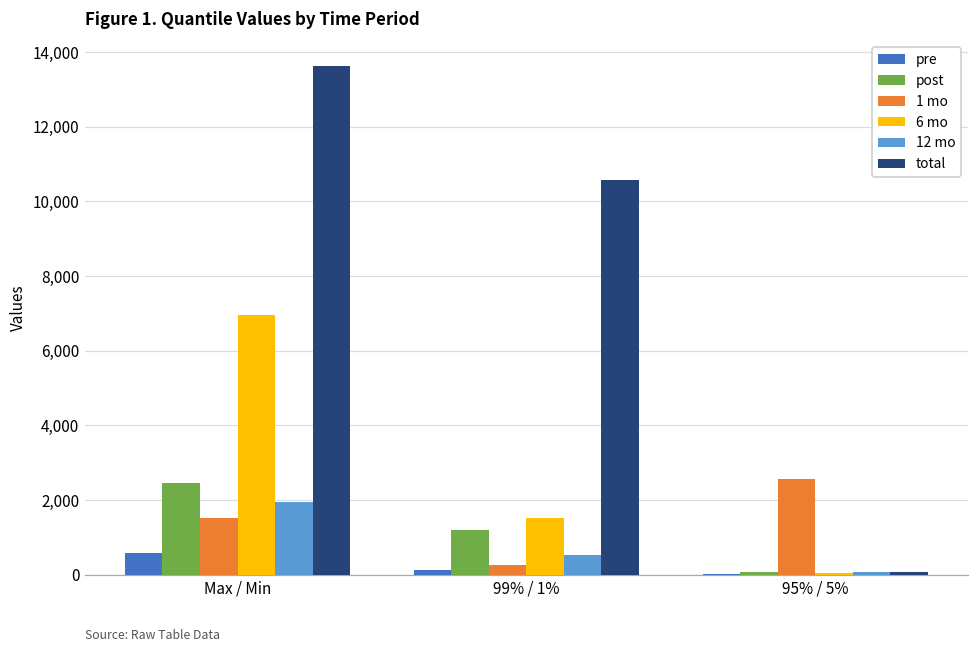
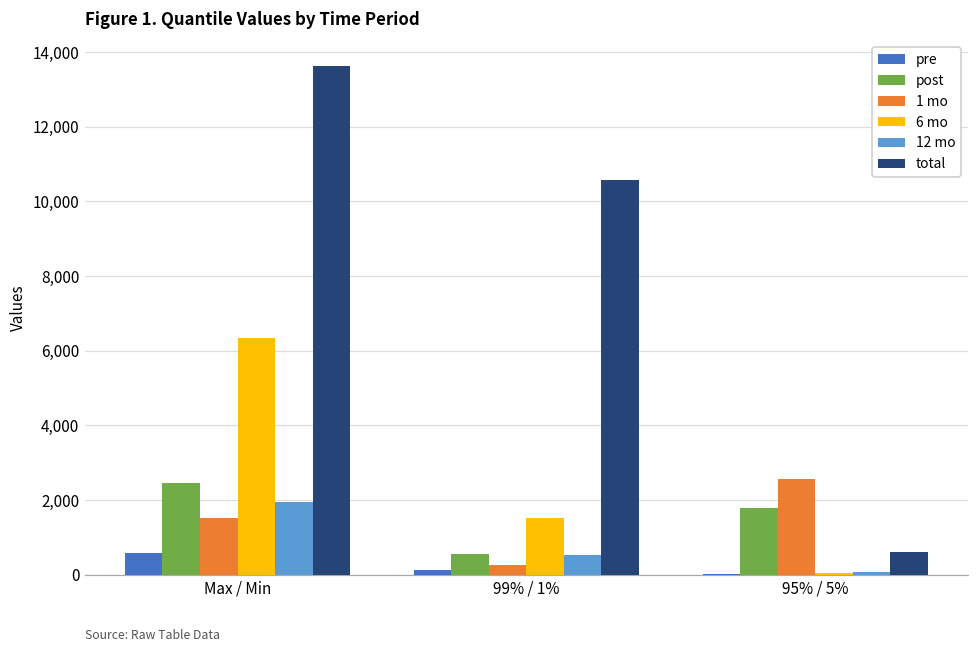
6 mo, Max / Min: 7,000 -> 6,300
post, 99% / 1%: 1,200 -> 600
post, 95% / 5%: 100 -> 1,800
total, 95% / 5%: 100 -> 600
